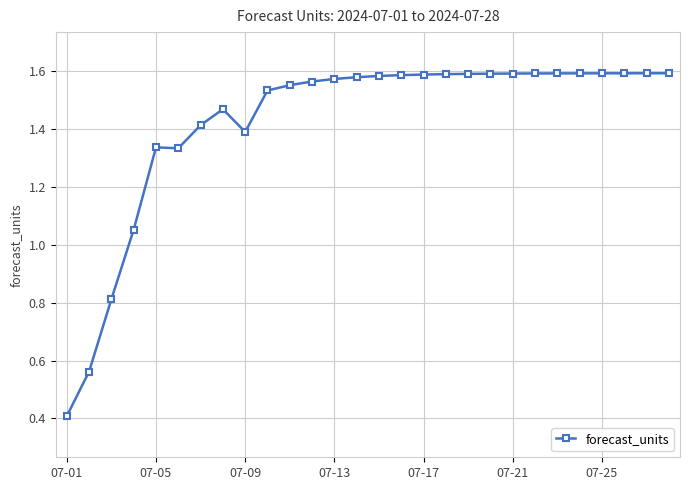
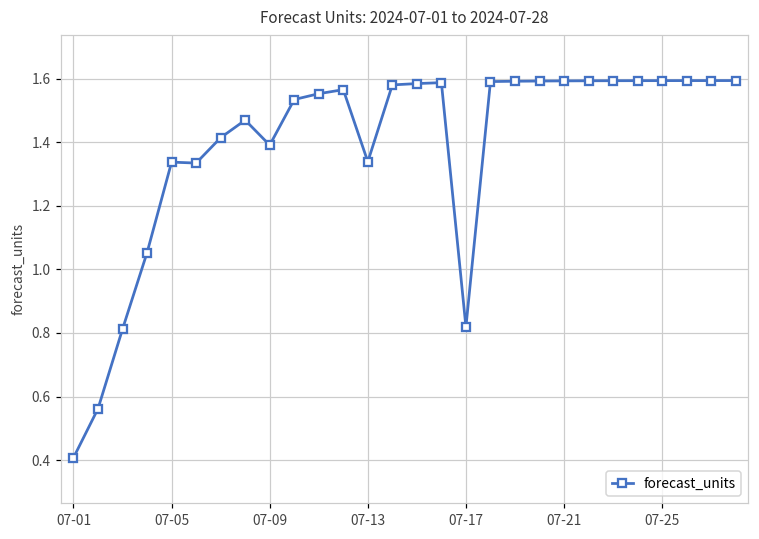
07-13: 1.57 -> 1.34
07-17: 1.59 -> 0.82
